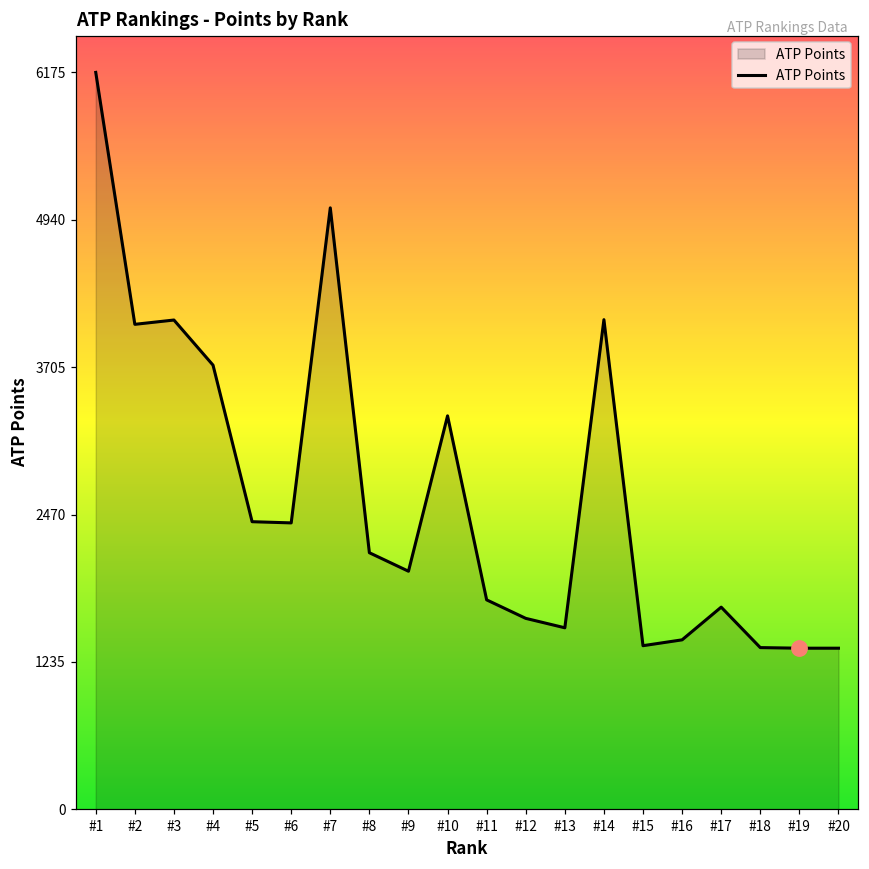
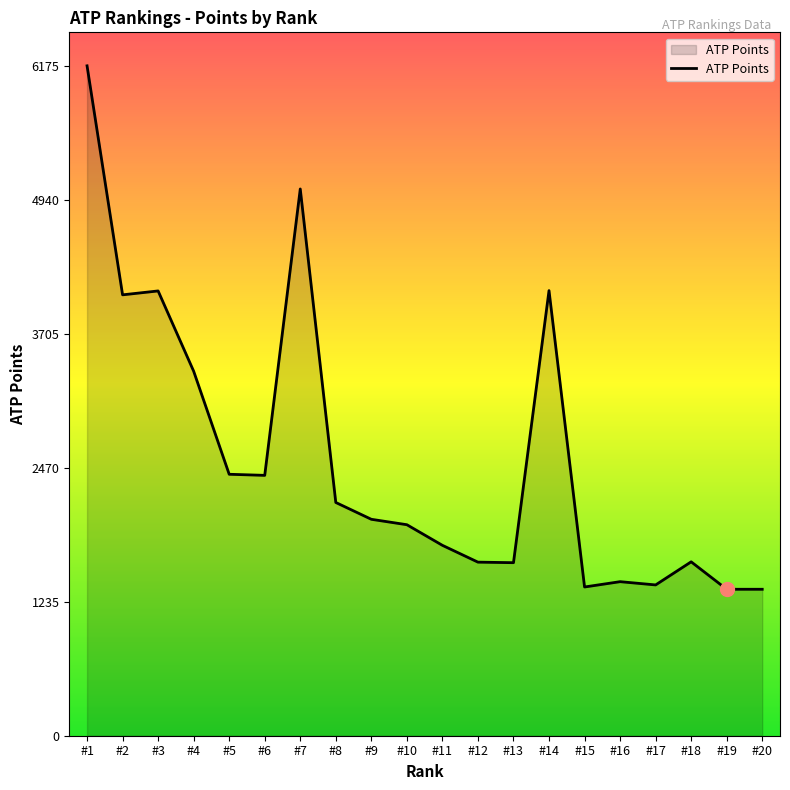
ATP Points, #4: 3720 -> 3360
ATP Points, #10: 3300 -> 1950
ATP Points, #13: 1520 -> 1600
ATP Points, #17: 1690 -> 1390
ATP Points, #18: 1360 -> 1600
